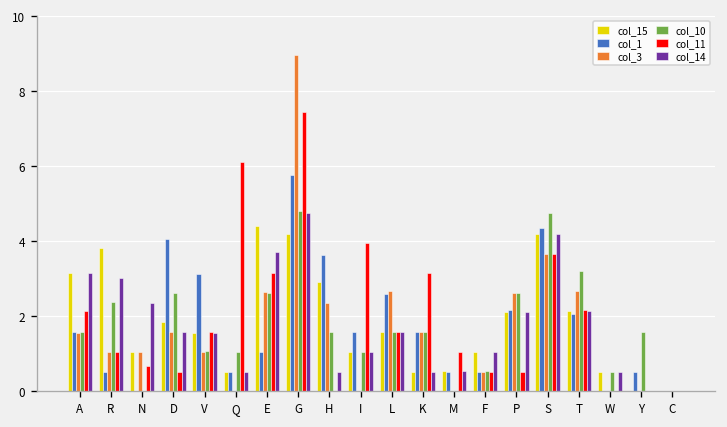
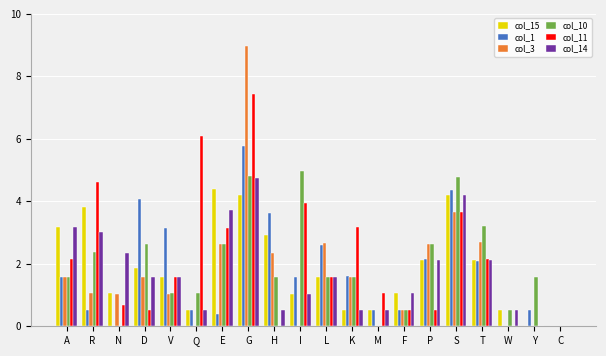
col_11, R: 1.1 -> 4.6
col_1, E: 1.1 -> 0.4
col_10, I: 1.1 -> 5.0
